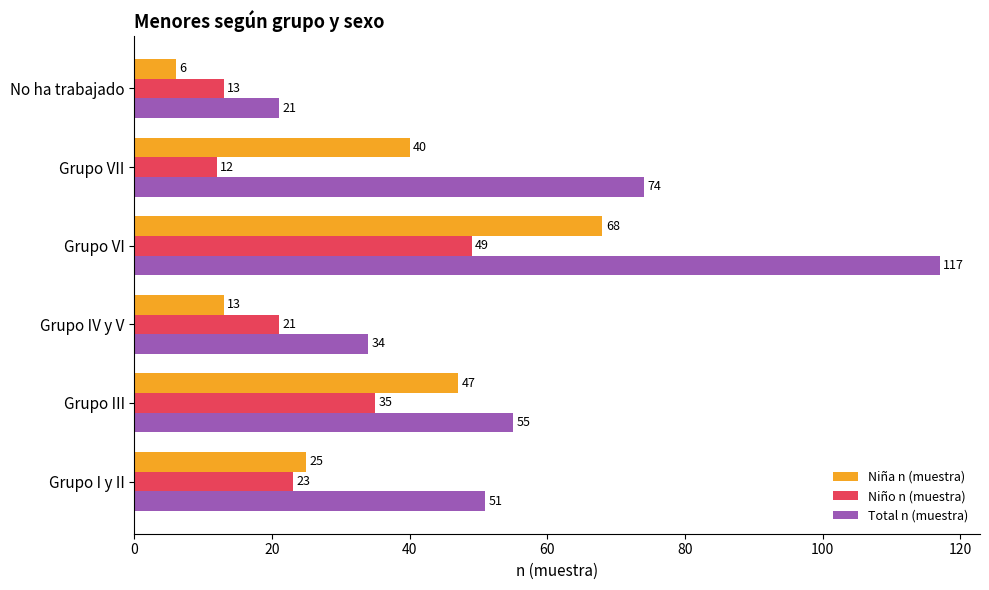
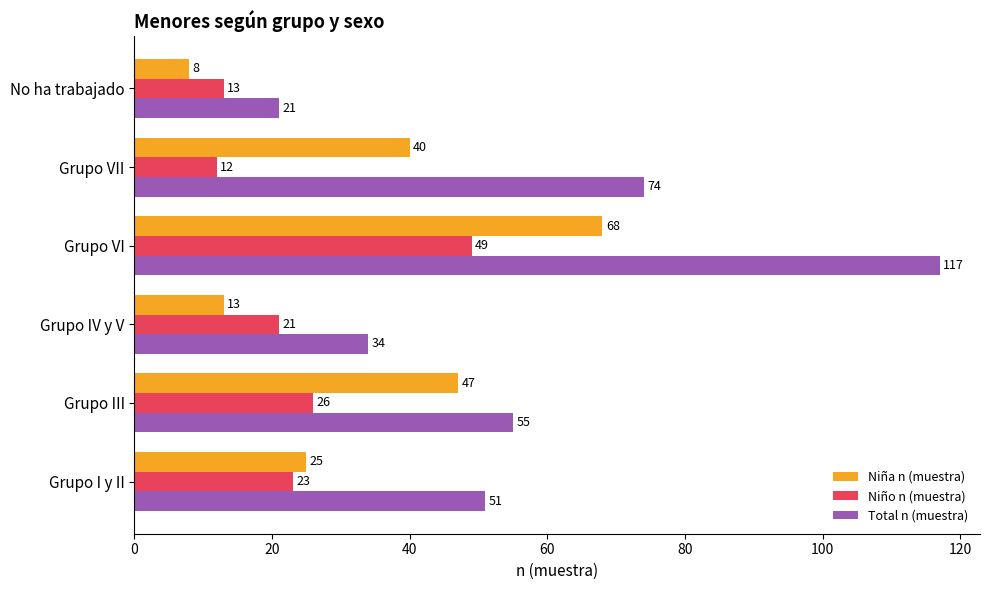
Niña n (muestra), No ha trabajado: 6 -> 8
Niño n (muestra), Grupo III: 35 -> 26
